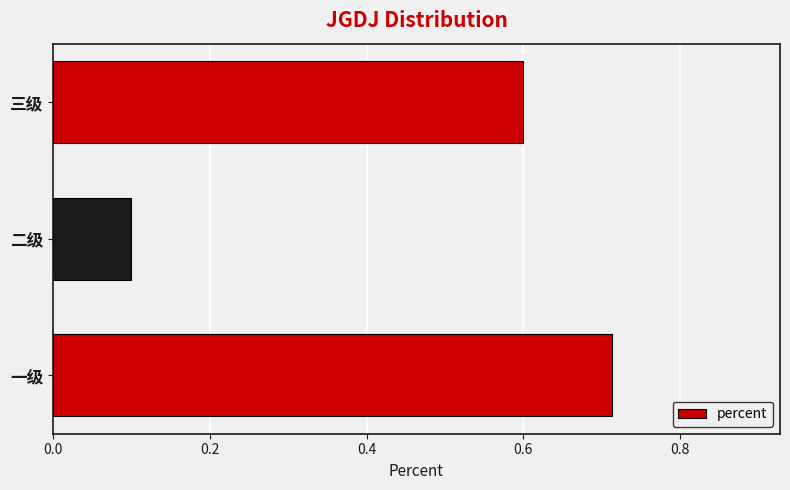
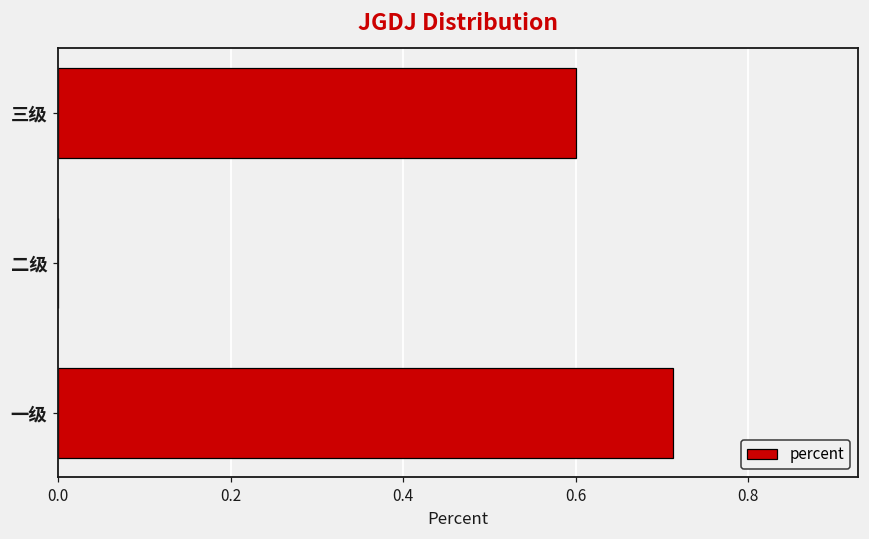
二级: 0.1 -> 0.0
